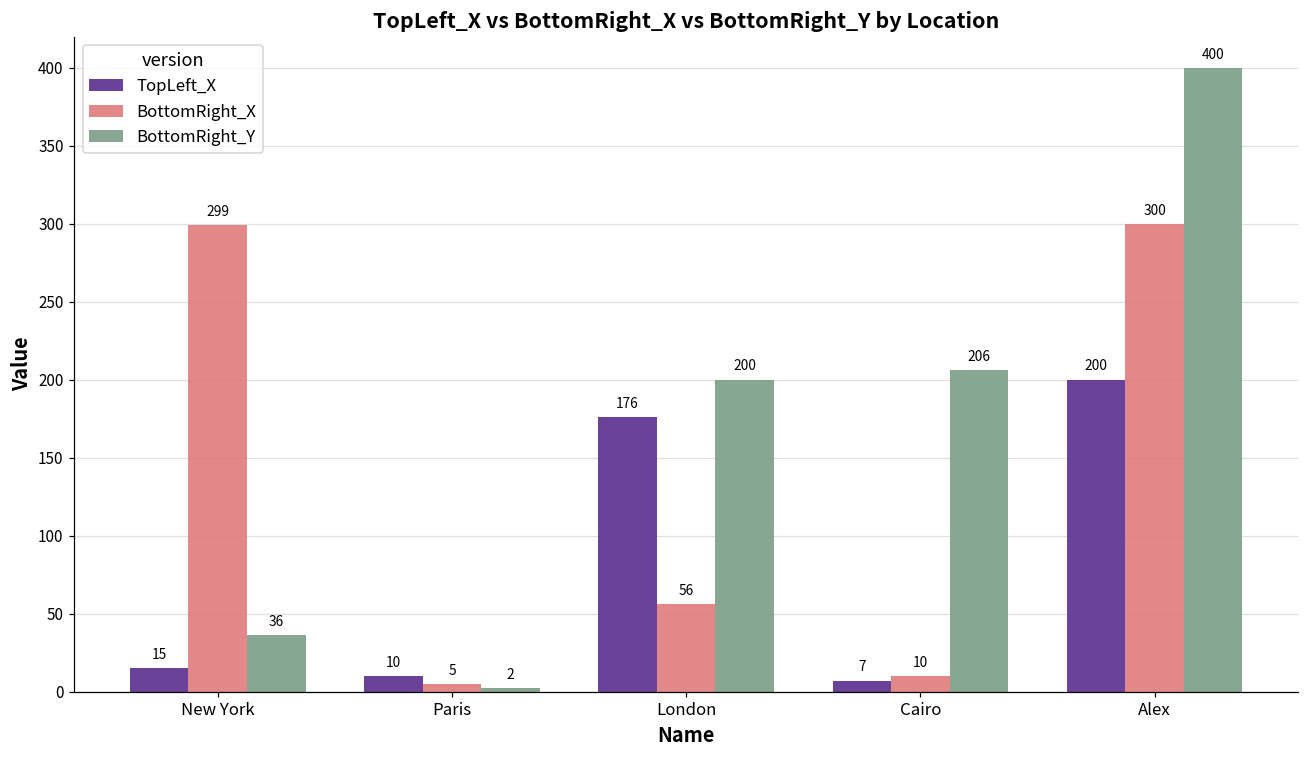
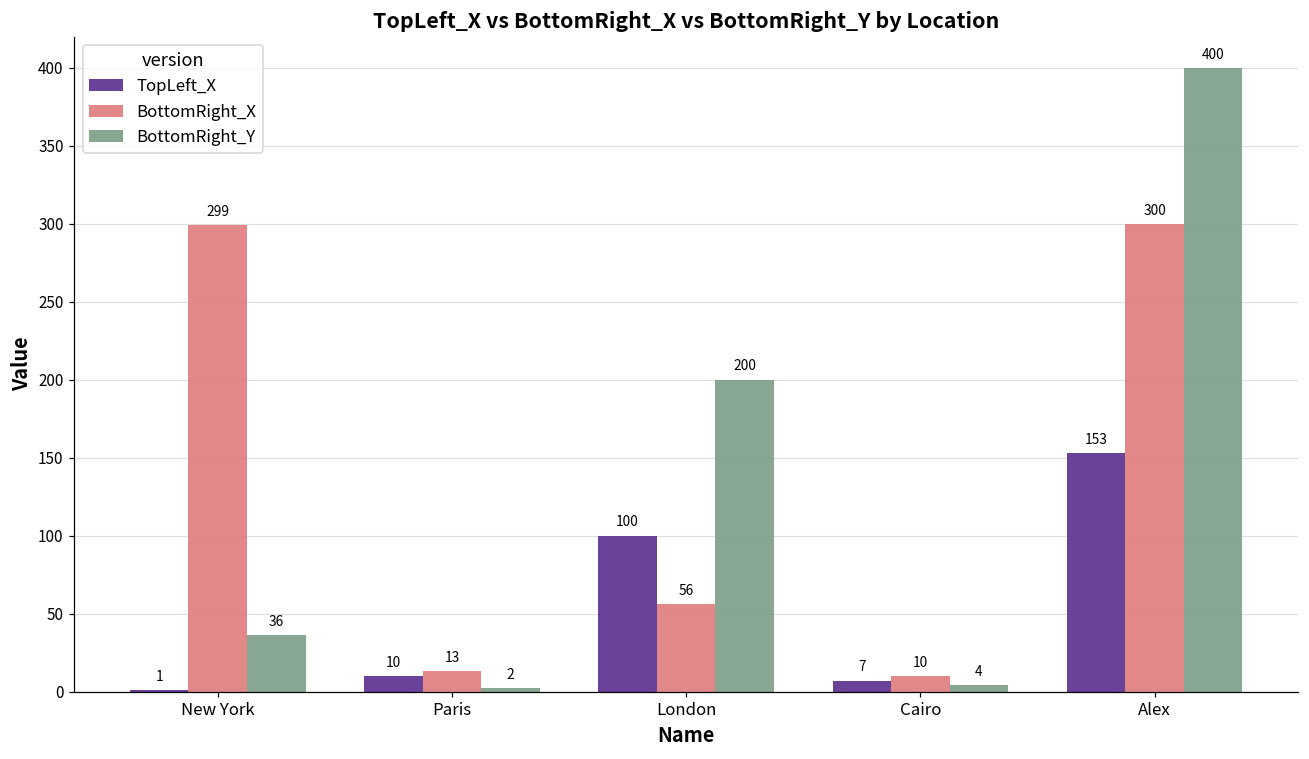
TopLeft_X, New York: 15 -> 1
BottomRight_X, Paris: 5 -> 13
TopLeft_X, London: 176 -> 100
BottomRight_Y, Cairo: 206 -> 4
TopLeft_X, Alex: 200 -> 153
